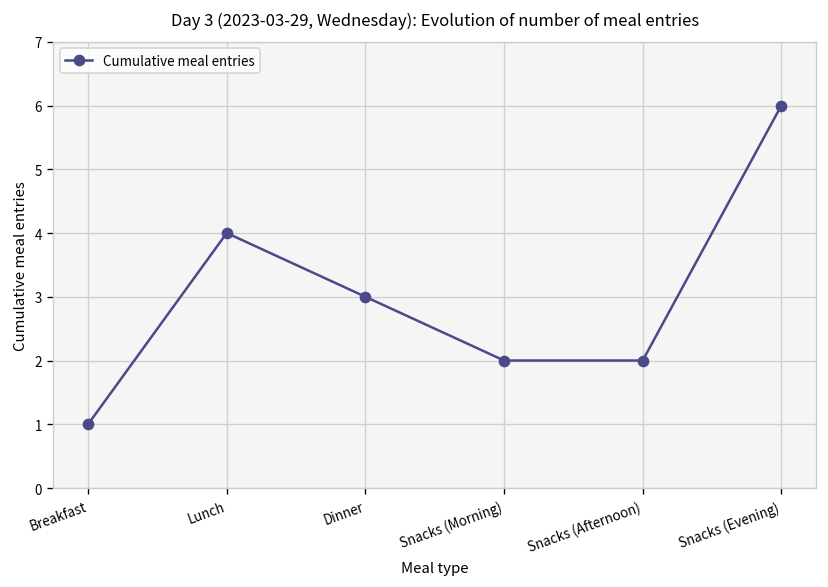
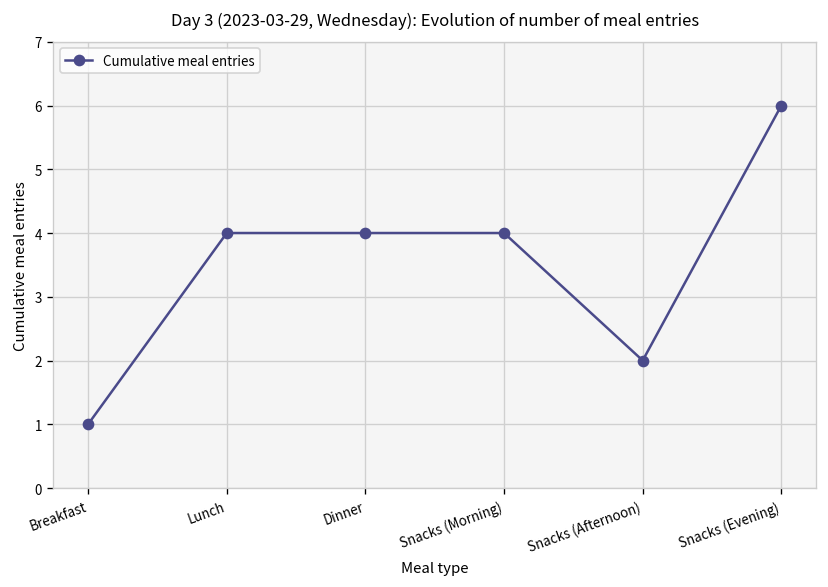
Dinner: 3 -> 4
Snacks (Morning): 2 -> 4
